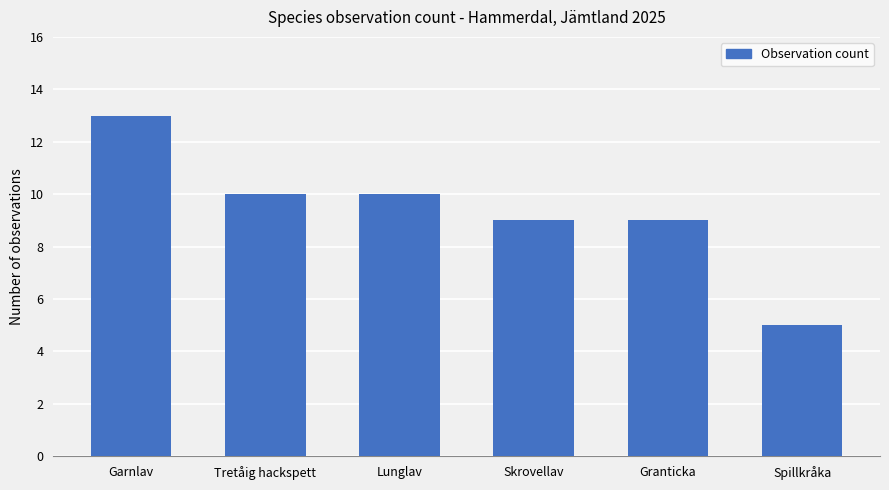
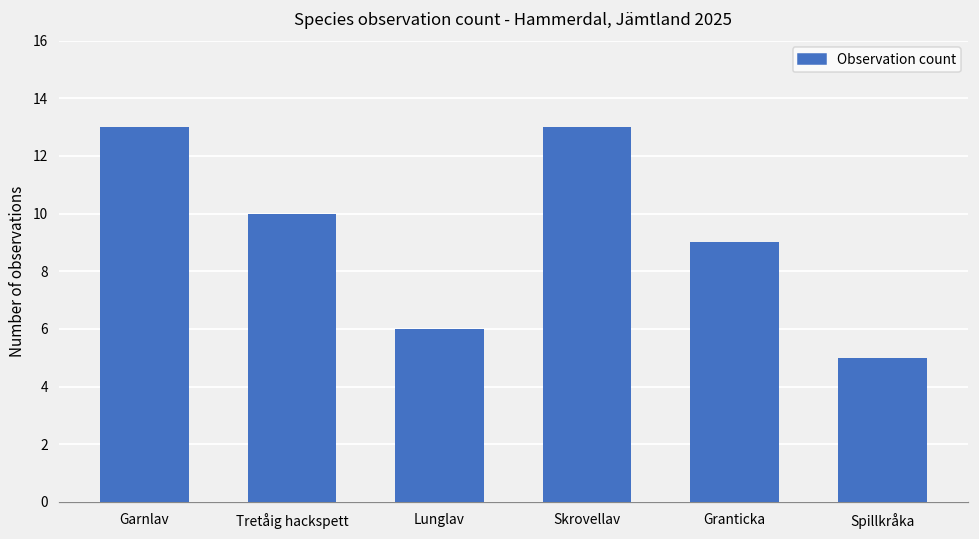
Lunglav: 10 -> 6
Skrovellav: 9 -> 13
